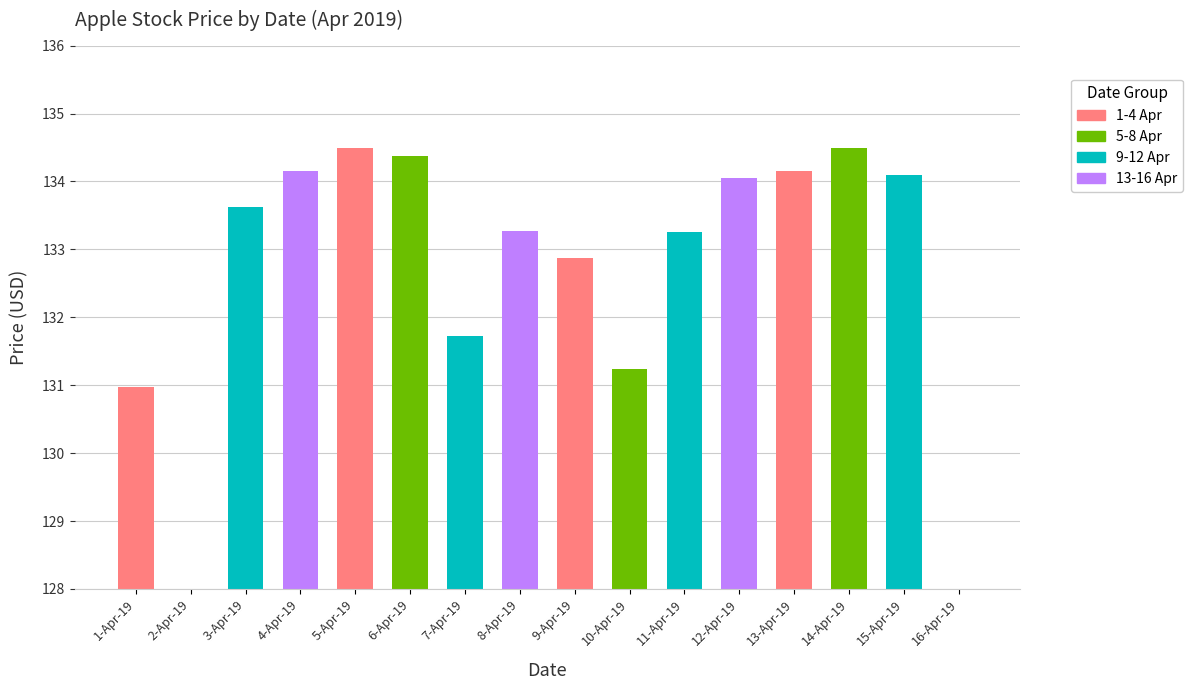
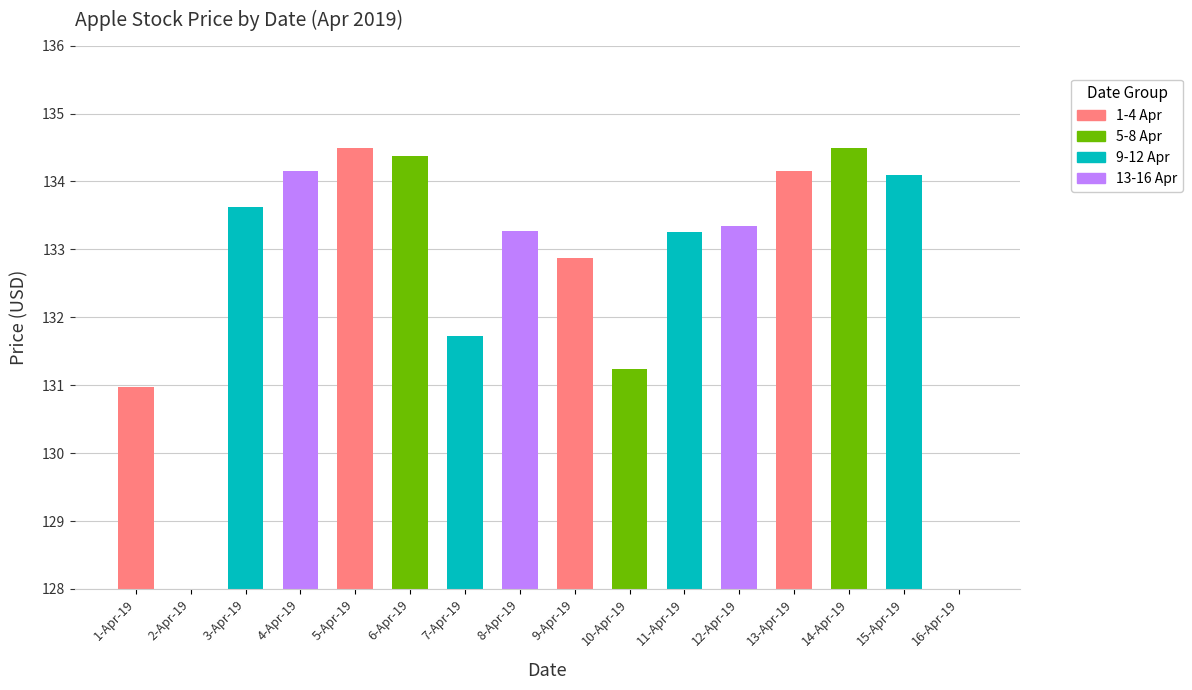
12-Apr-19: 134.1 -> 133.4
